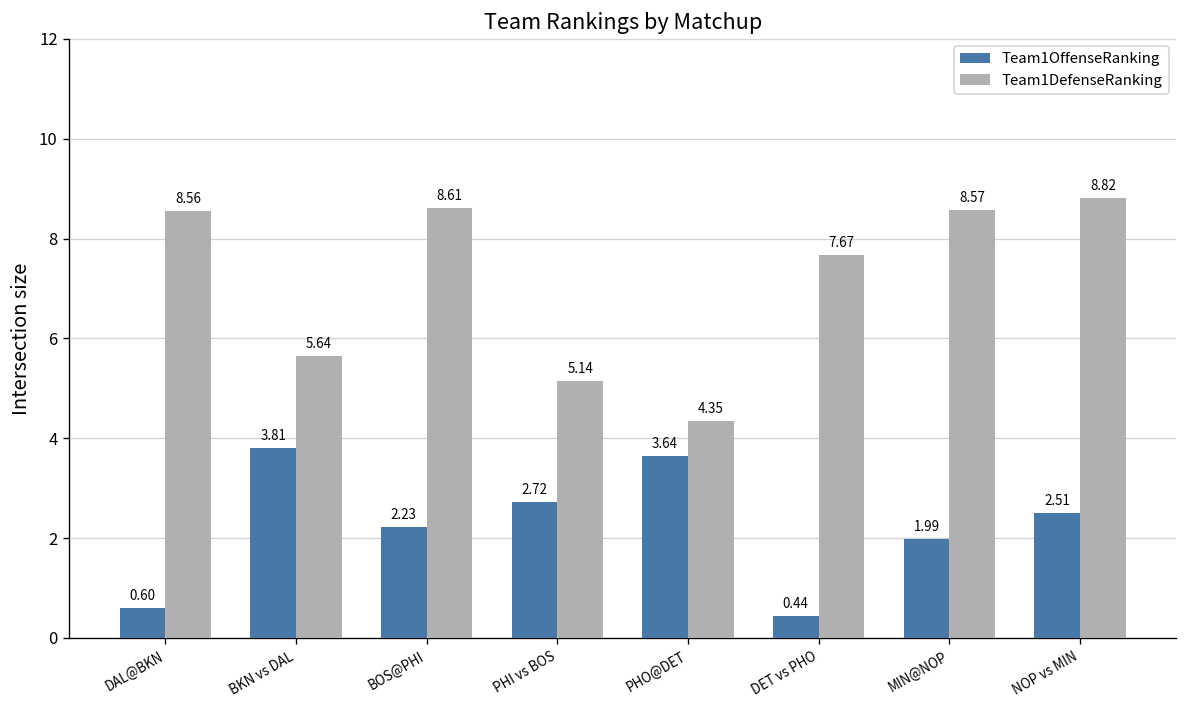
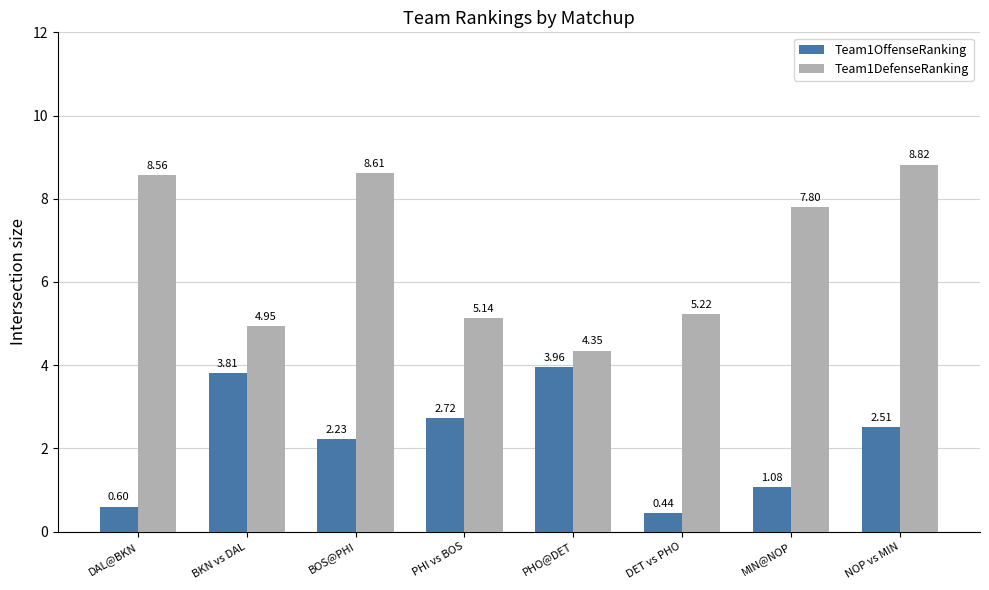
Team1DefenseRanking, BKN vs DAL: 5.64 -> 4.95
Team1OffenseRanking, PHO@DET: 3.64 -> 3.96
Team1DefenseRanking, DET vs PHO: 7.67 -> 5.22
Team1OffenseRanking, MIN@NOP: 1.99 -> 1.08
Team1DefenseRanking, MIN@NOP: 8.57 -> 7.80
